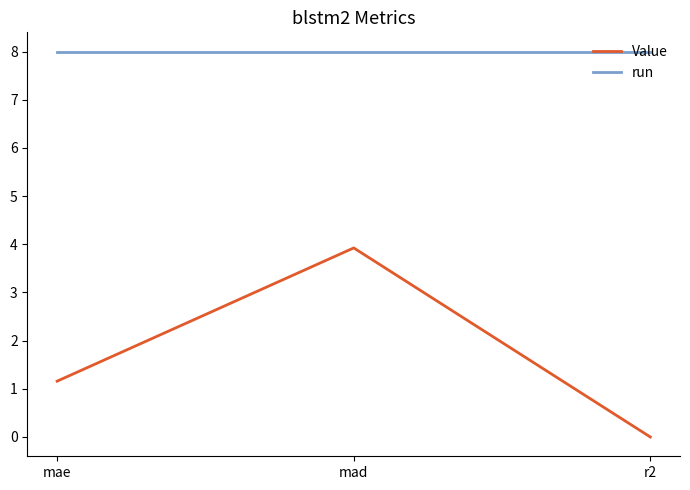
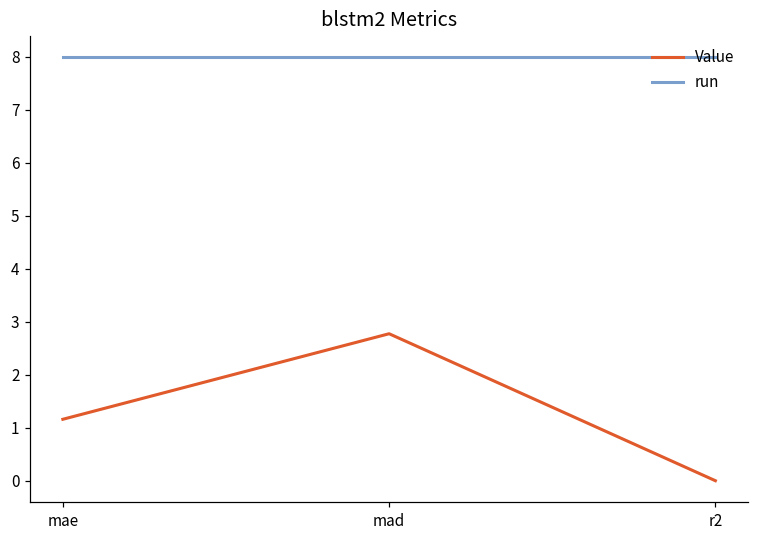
Value, mad: 3.9 -> 2.8
